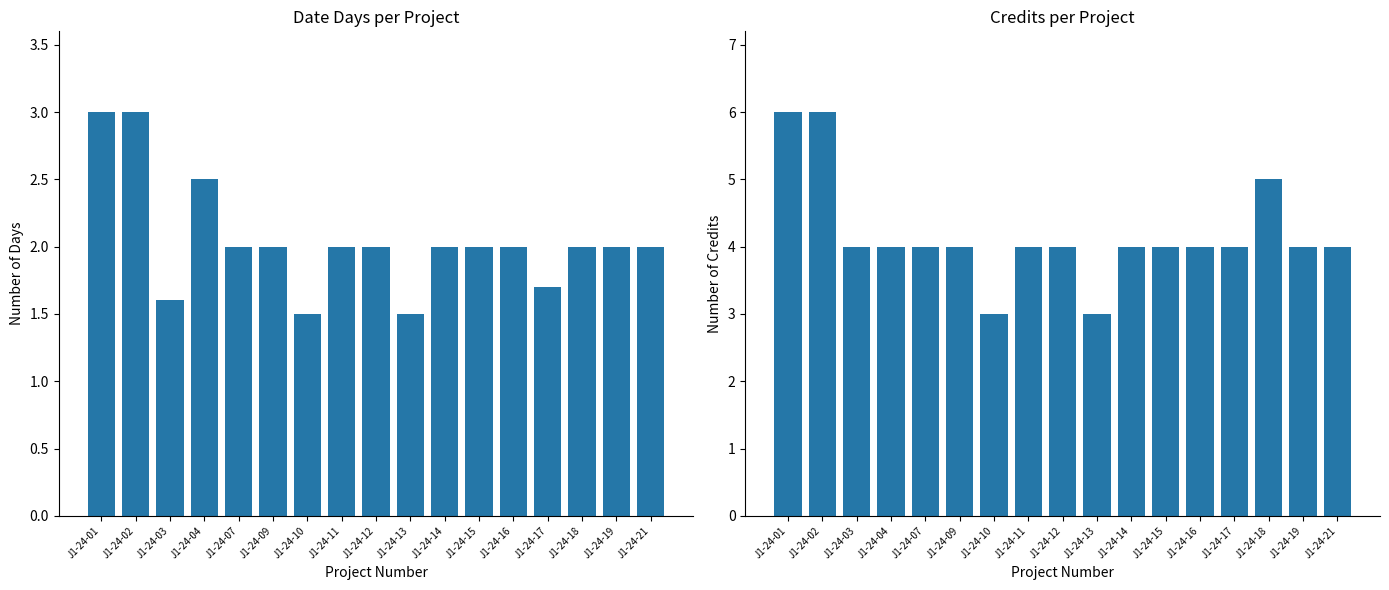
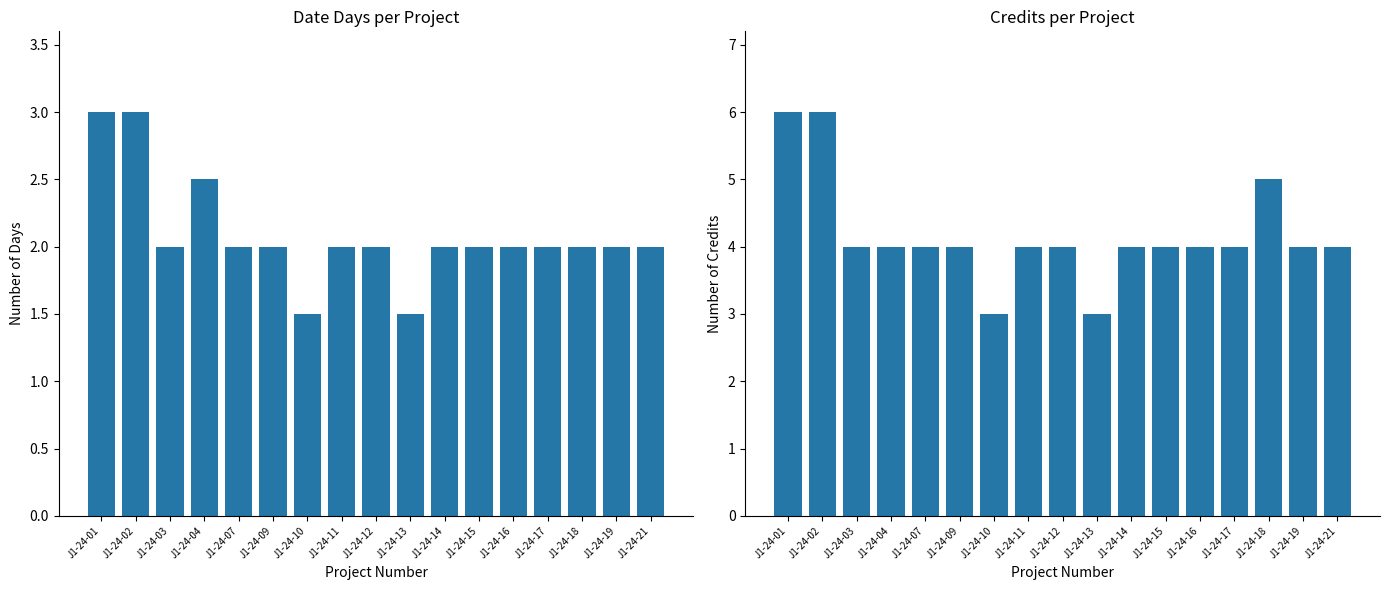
Date Days per Project, J1-24-03: 1.6 -> 2.0
Date Days per Project, J1-24-17: 1.7 -> 2.0
